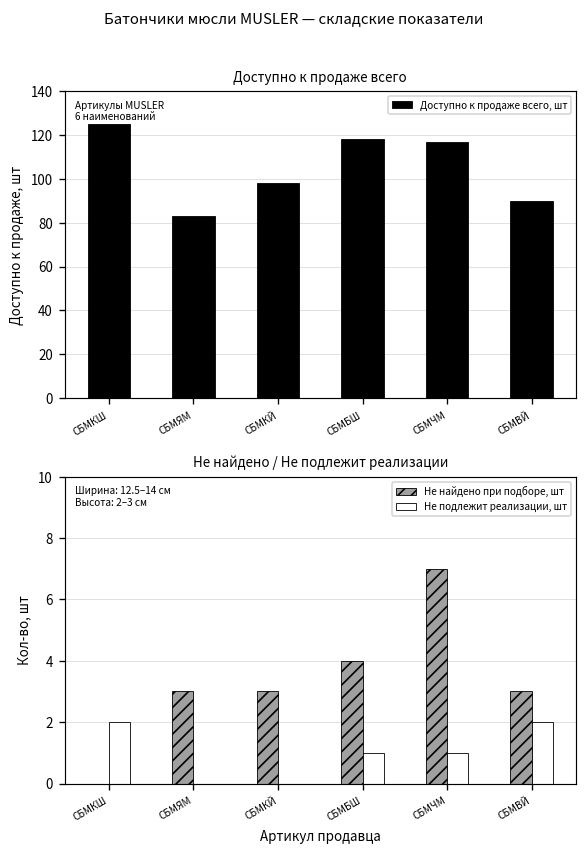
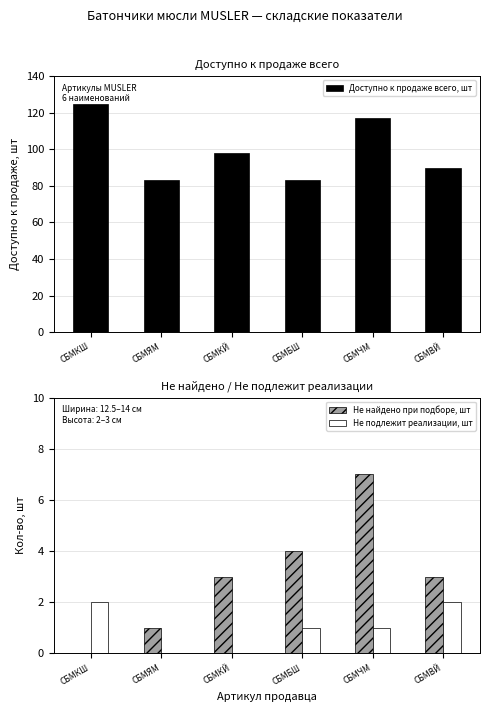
Доступно к продаже всего, СБМБШ: 118 -> 83
Не найдено / Не подлежит реализации, Не найдено при подборе, шт, СБМЯМ: 3 -> 1
